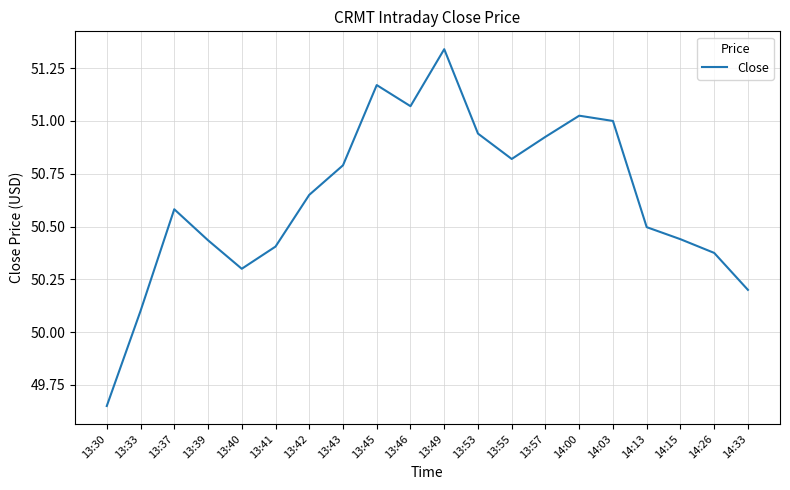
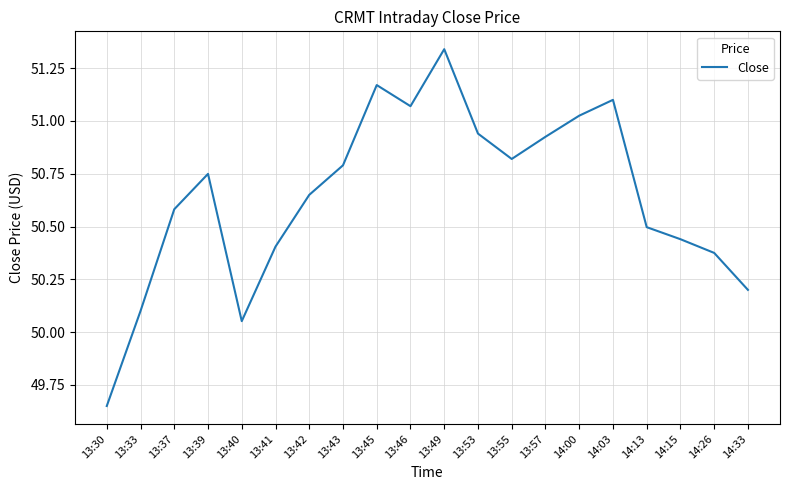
13:39: 50.44 -> 50.75
13:40: 50.30 -> 50.05
14:03: 51.0 -> 51.1
